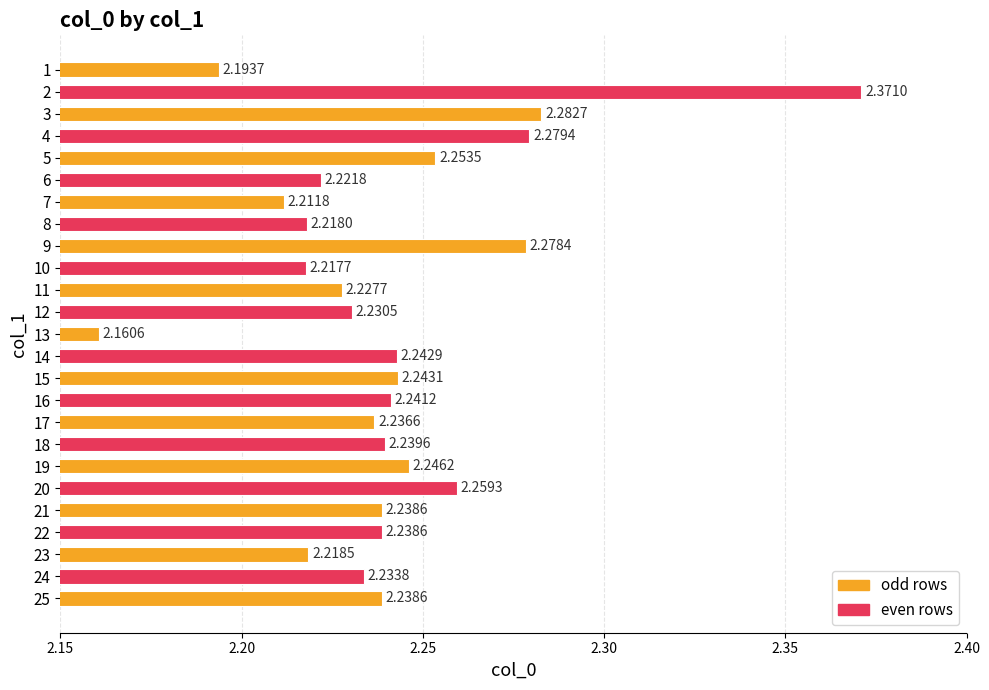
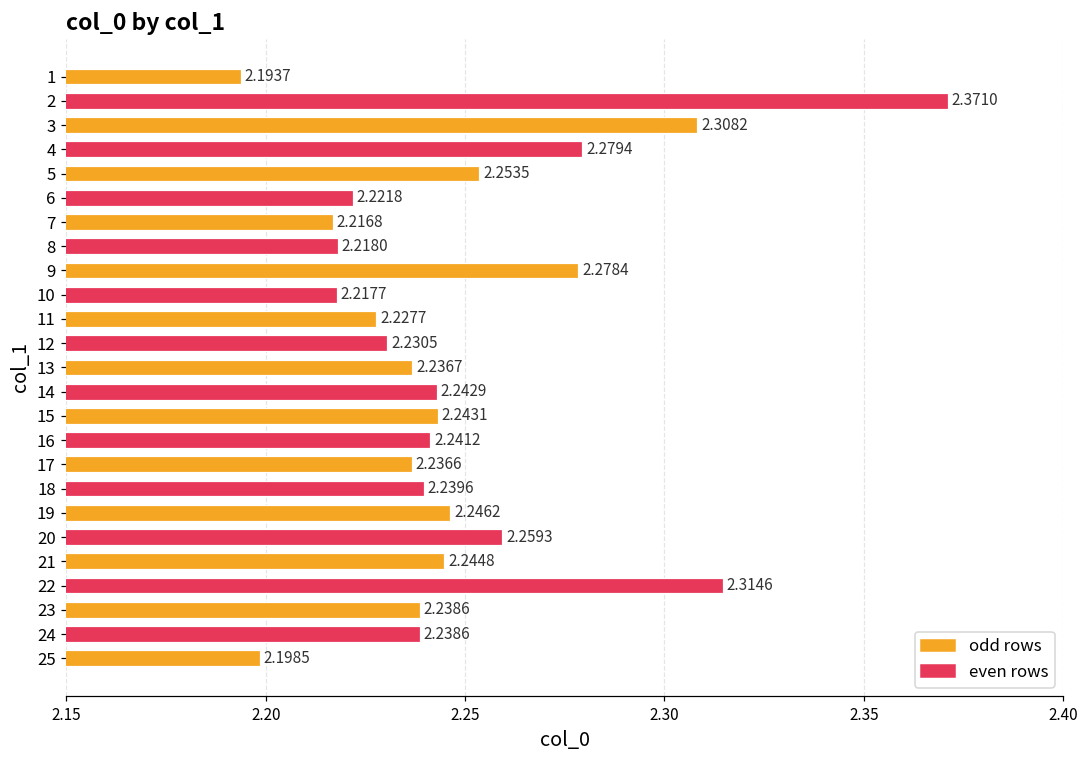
3: 2.2827 -> 2.3082
7: 2.2118 -> 2.2168
13: 2.1606 -> 2.2367
21: 2.2386 -> 2.2448
22: 2.2386 -> 2.3146
23: 2.2185 -> 2.2386
24: 2.2338 -> 2.2386
25: 2.2386 -> 2.1985
